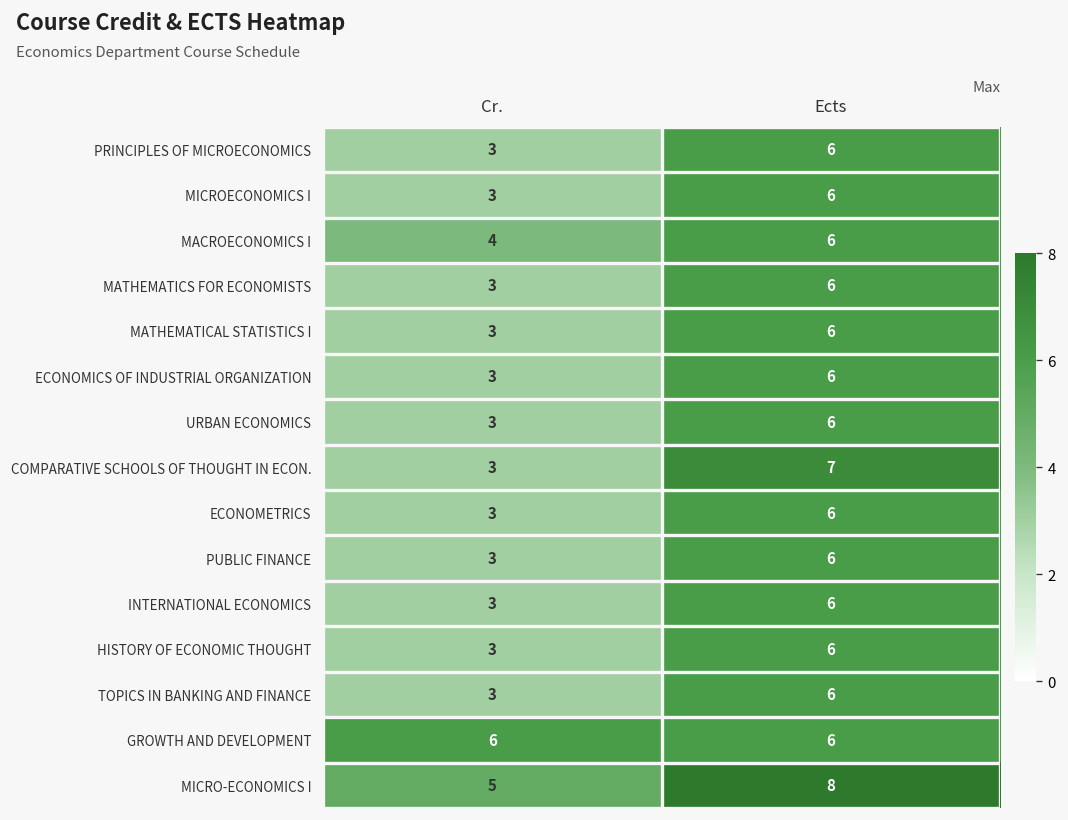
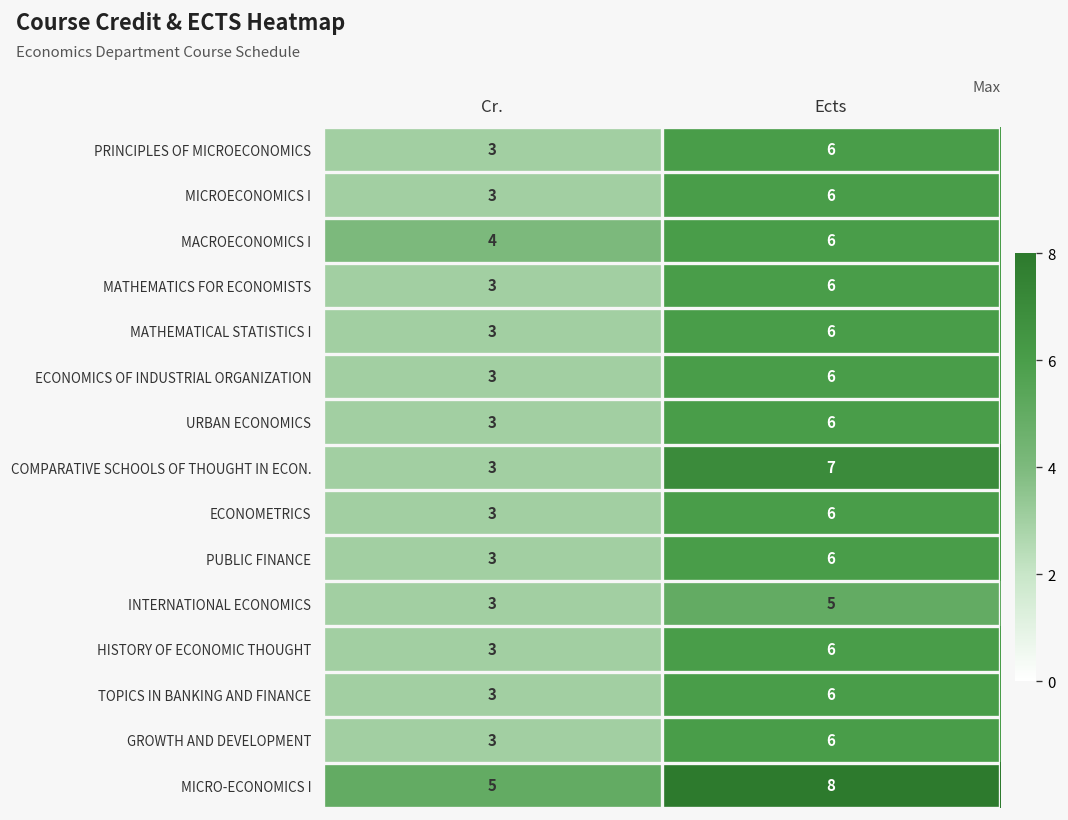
INTERNATIONAL ECONOMICS, Ects: 6 -> 5
GROWTH AND DEVELOPMENT, Cr.: 6 -> 3
